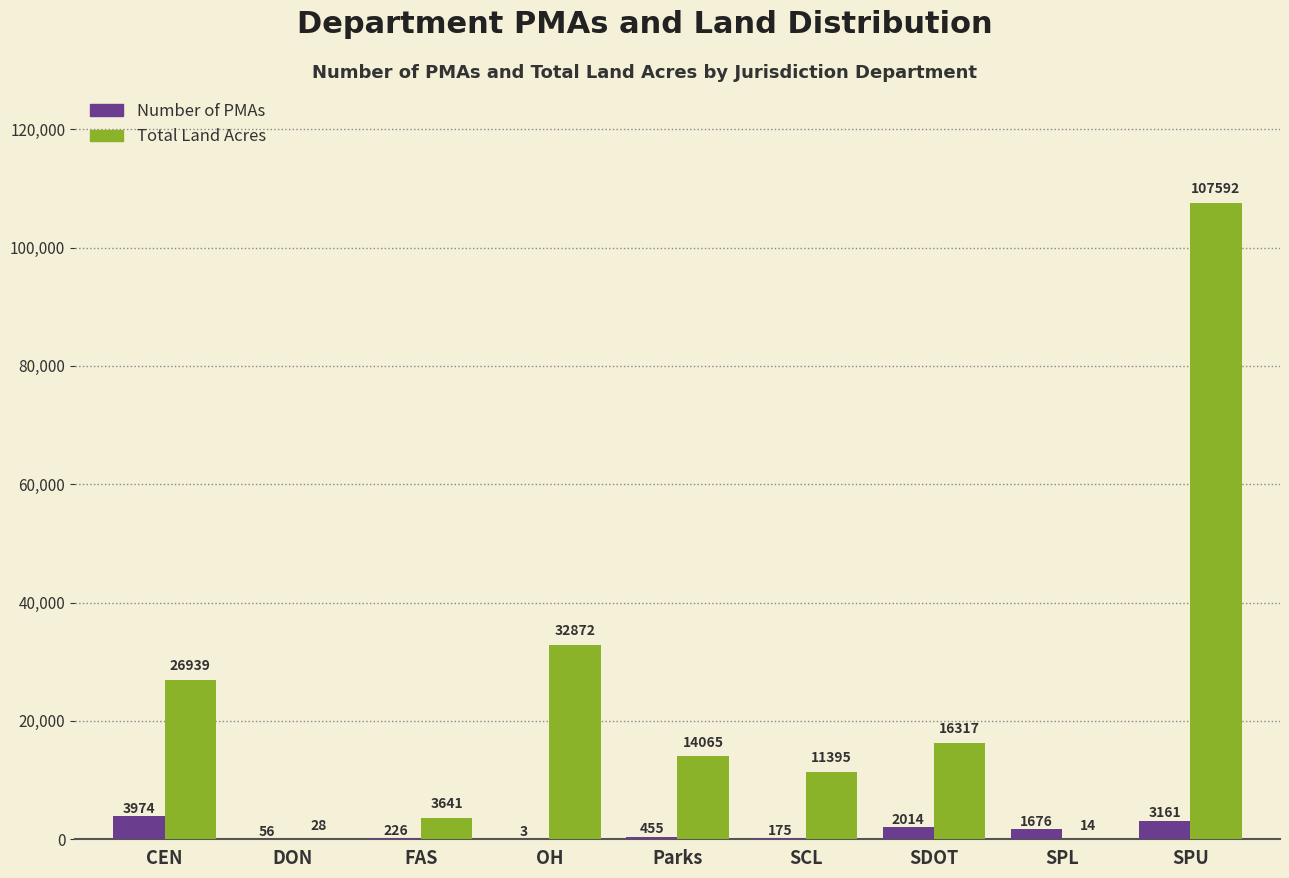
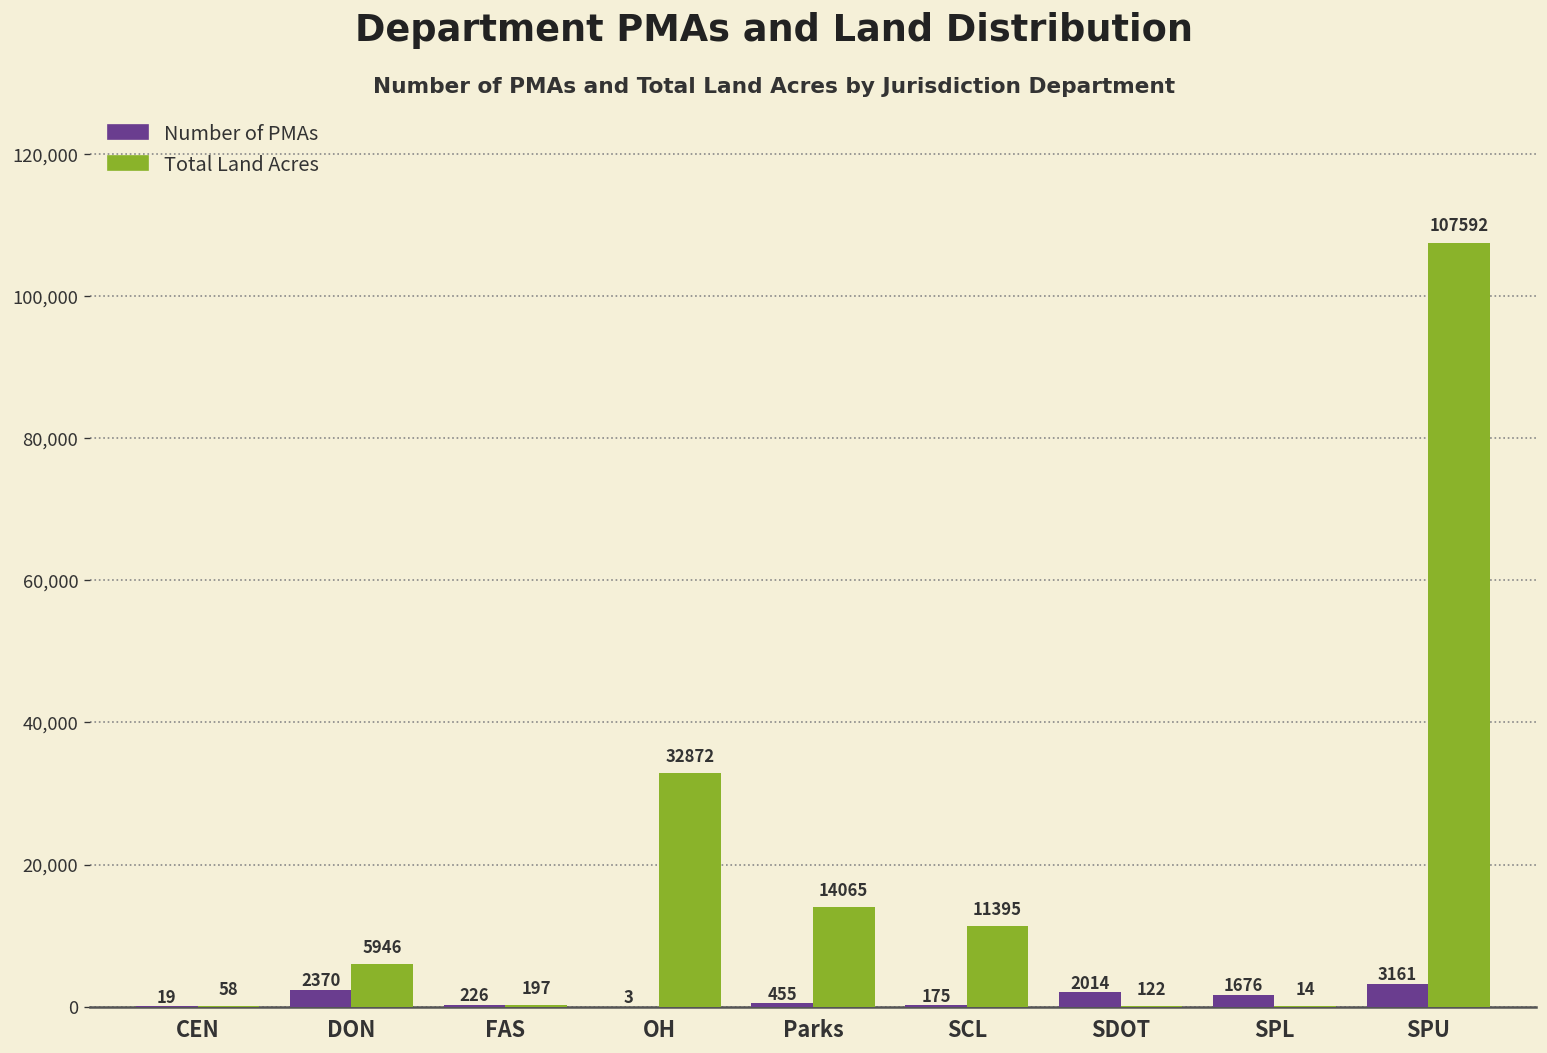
Number of PMAs, CEN: 3974 -> 19
Total Land Acres, CEN: 26939 -> 58
Number of PMAs, DON: 56 -> 2370
Total Land Acres, DON: 28 -> 5946
Total Land Acres, FAS: 3641 -> 197
Total Land Acres, SDOT: 16317 -> 122
